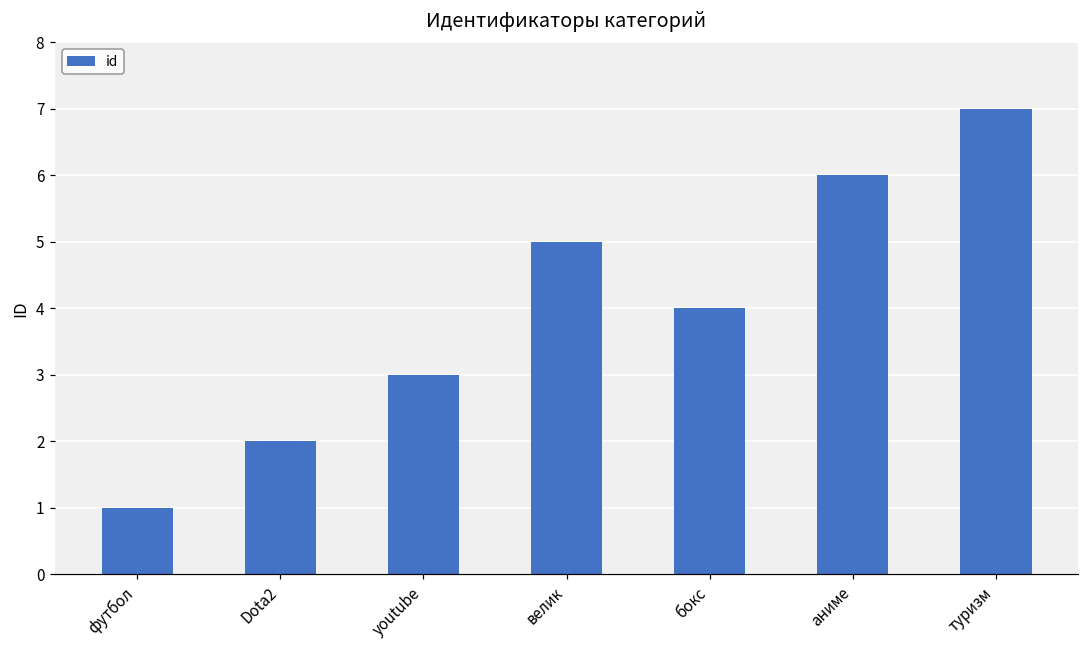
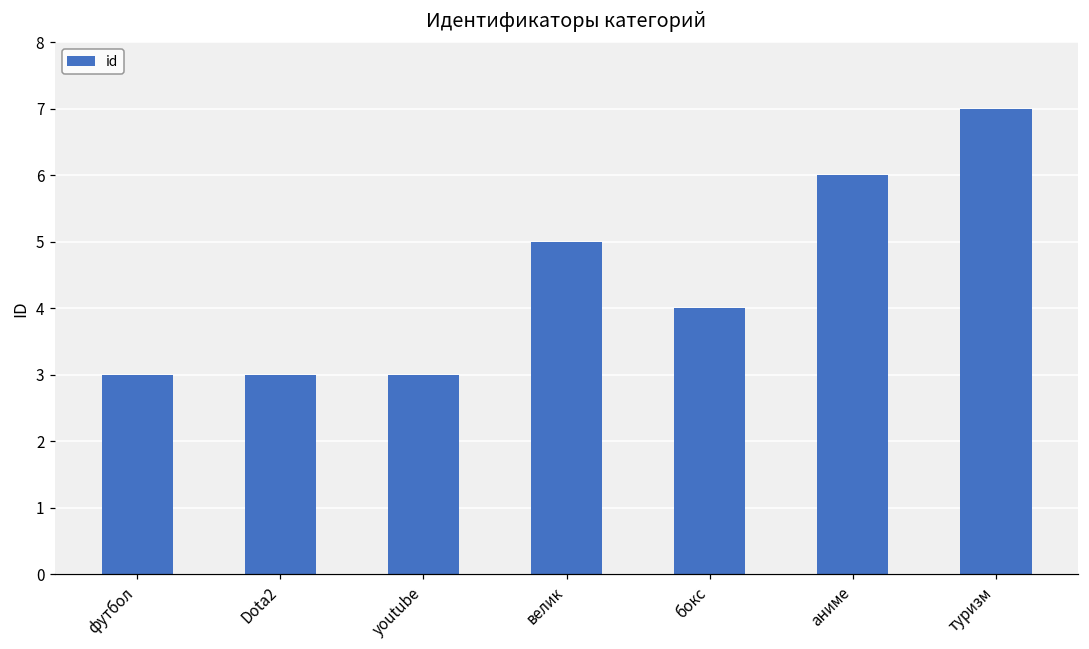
футбол: 1 -> 3
Dota2: 2 -> 3
